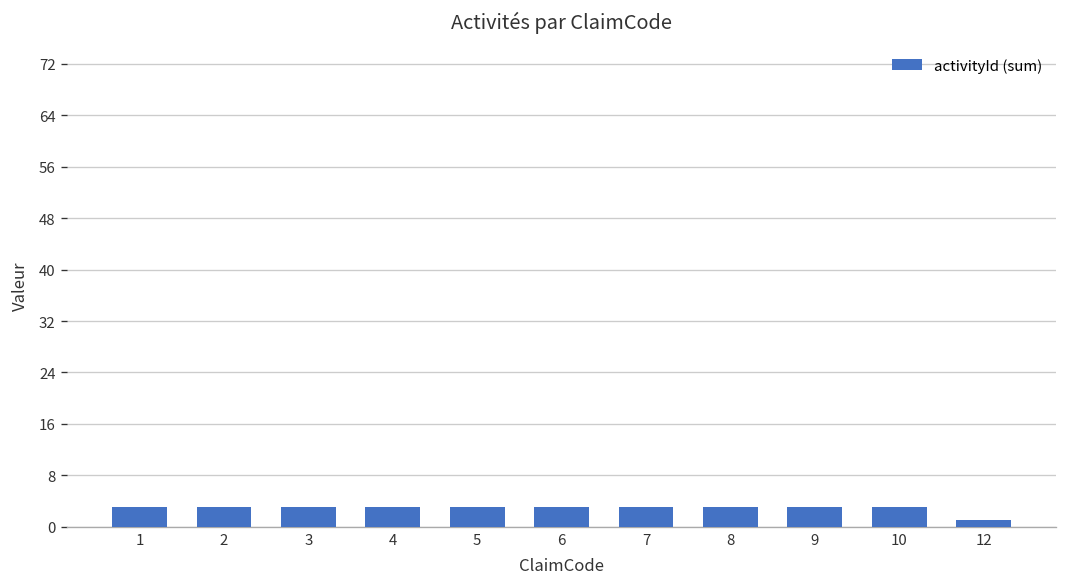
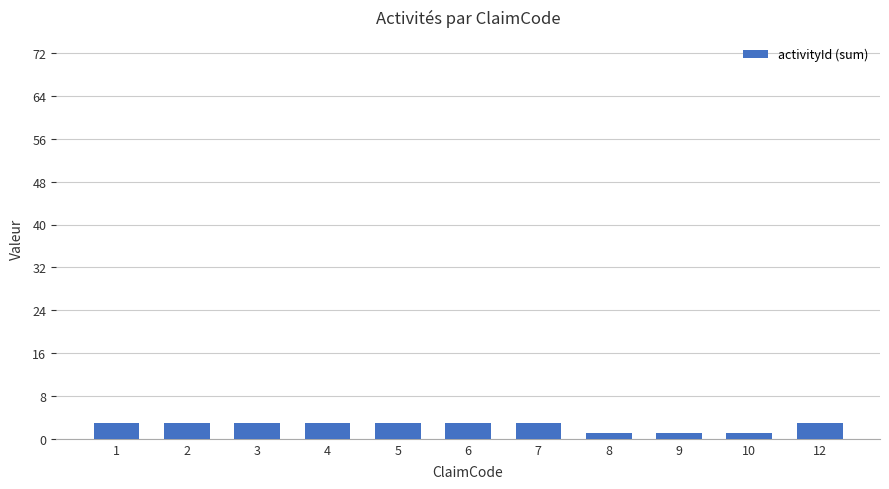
8: 3 -> 1
9: 3 -> 1
10: 3 -> 1
12: 1 -> 3
